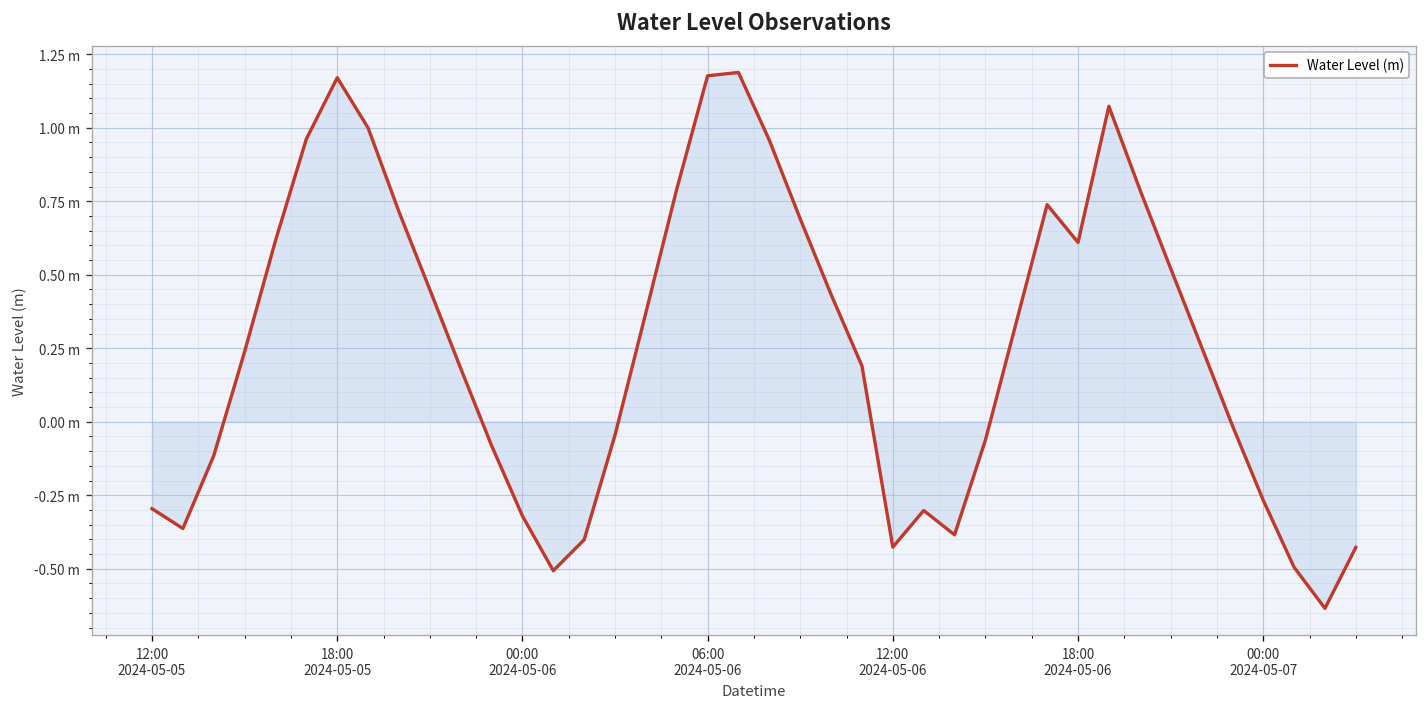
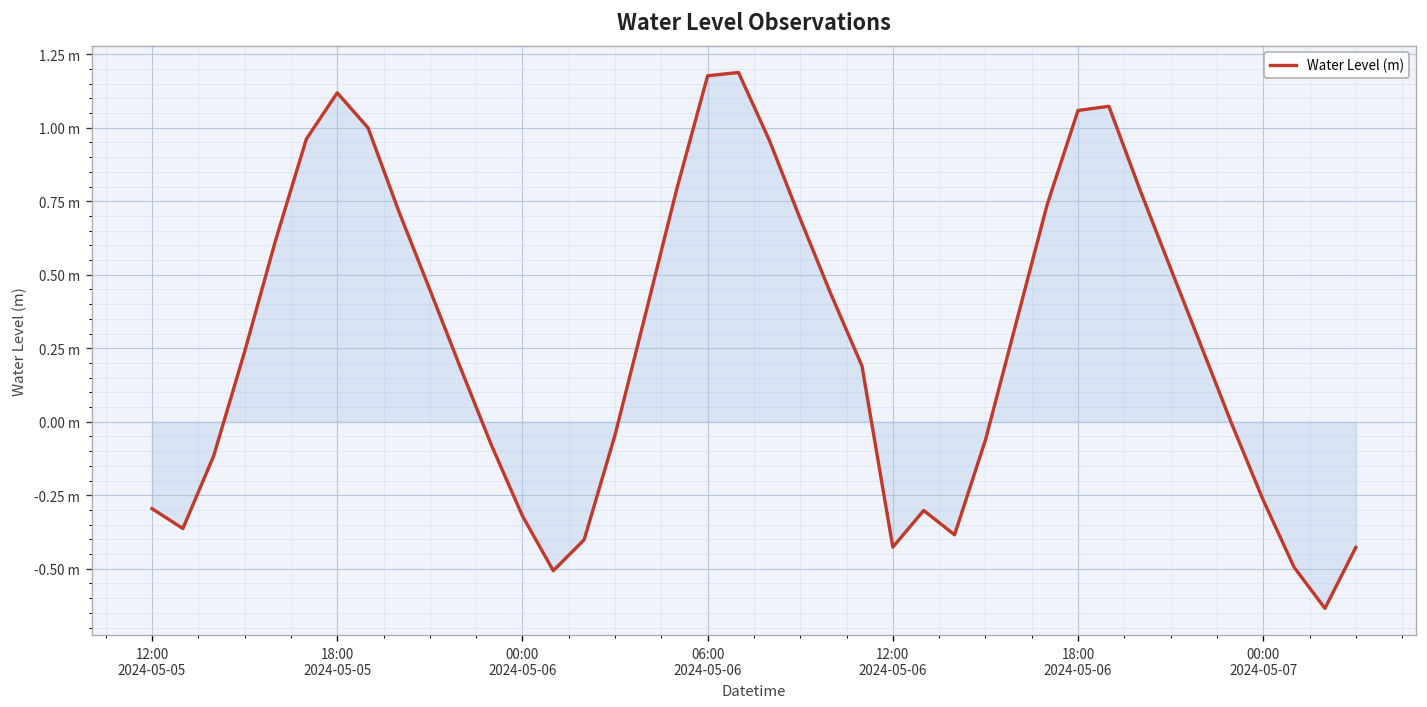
Water Level (m), 18:00 2024-05-05: 1.17 m -> 1.12 m
Water Level (m), 18:00 2024-05-06: 0.61 m -> 1.06 m
